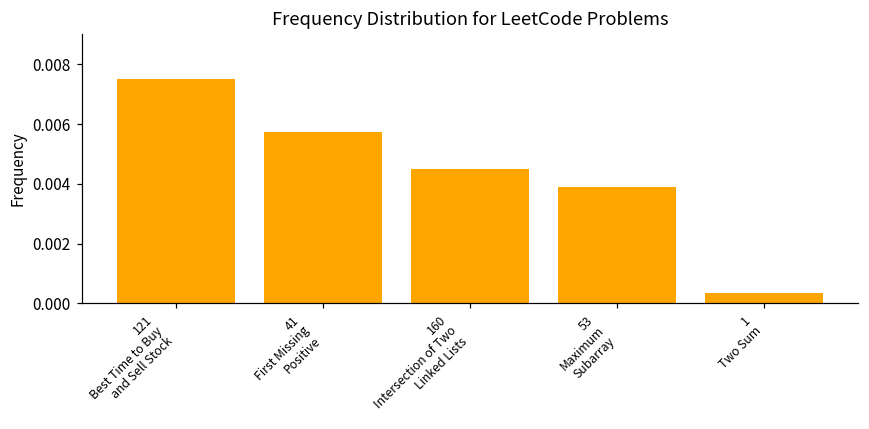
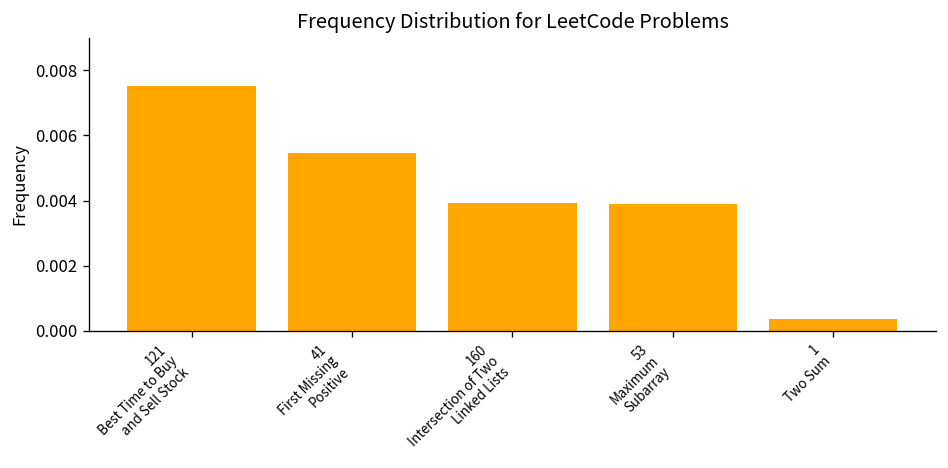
41 First Missing Positive: 0.0057 -> 0.0054
160 Intersection of Two Linked Lists: 0.0045 -> 0.0039
